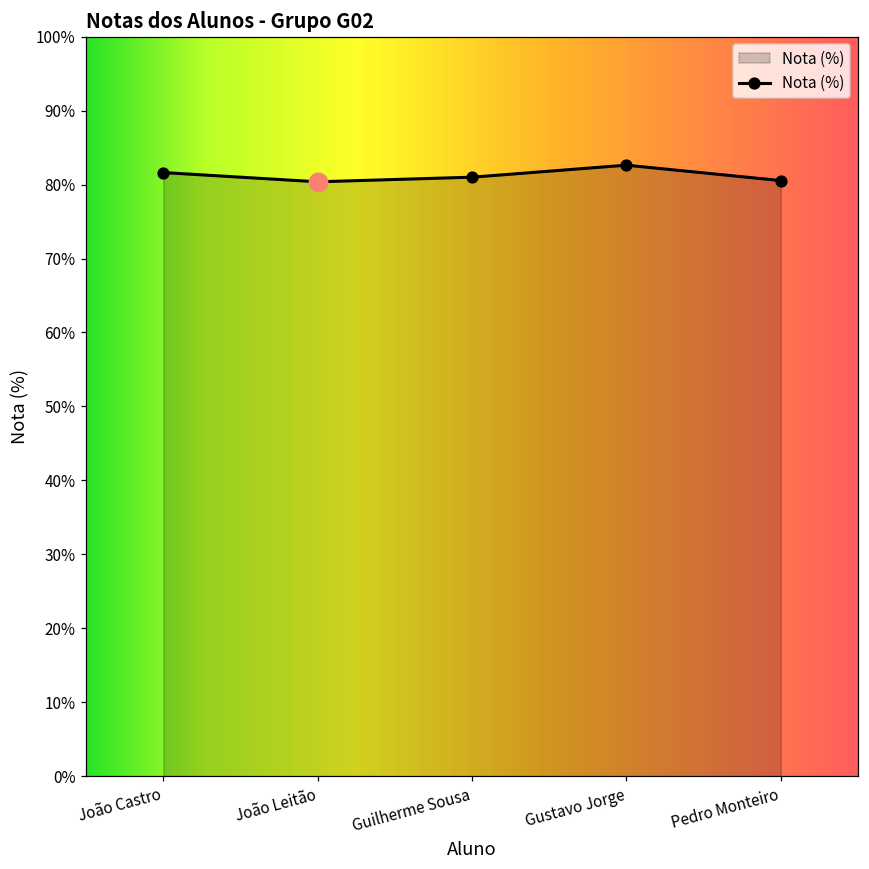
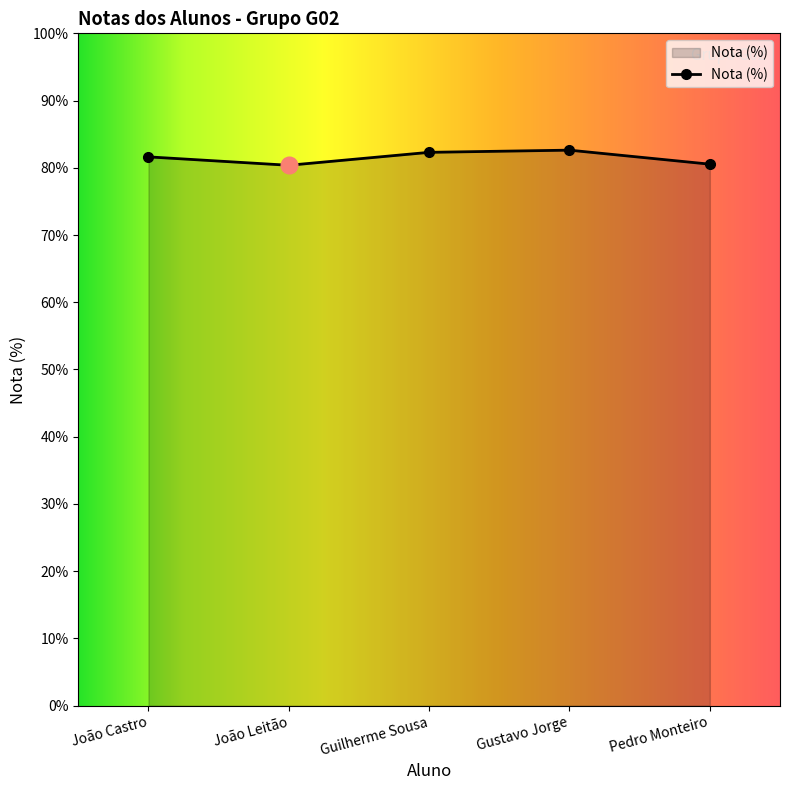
Nota (%), Guilherme Sousa: 81% -> 82%
